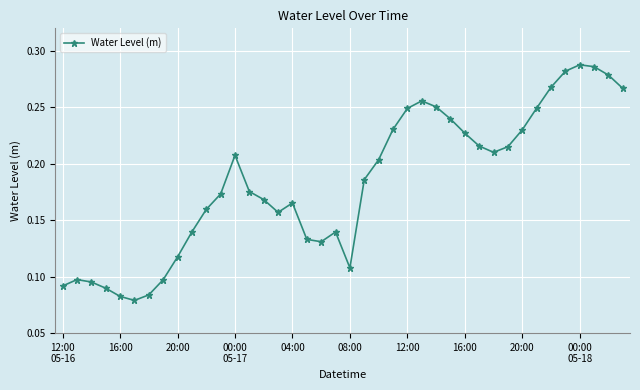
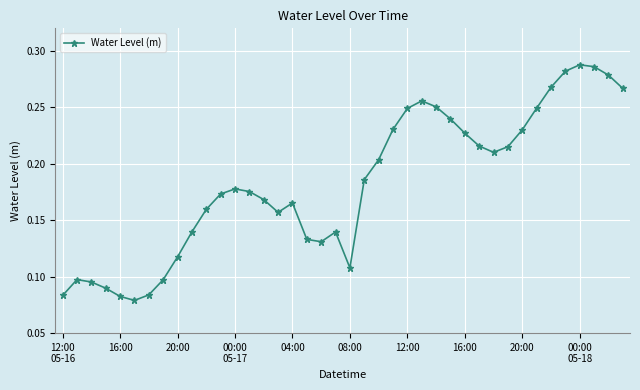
12:00 05-16: 0.092 -> 0.083
00:00 05-17: 0.207 -> 0.178
